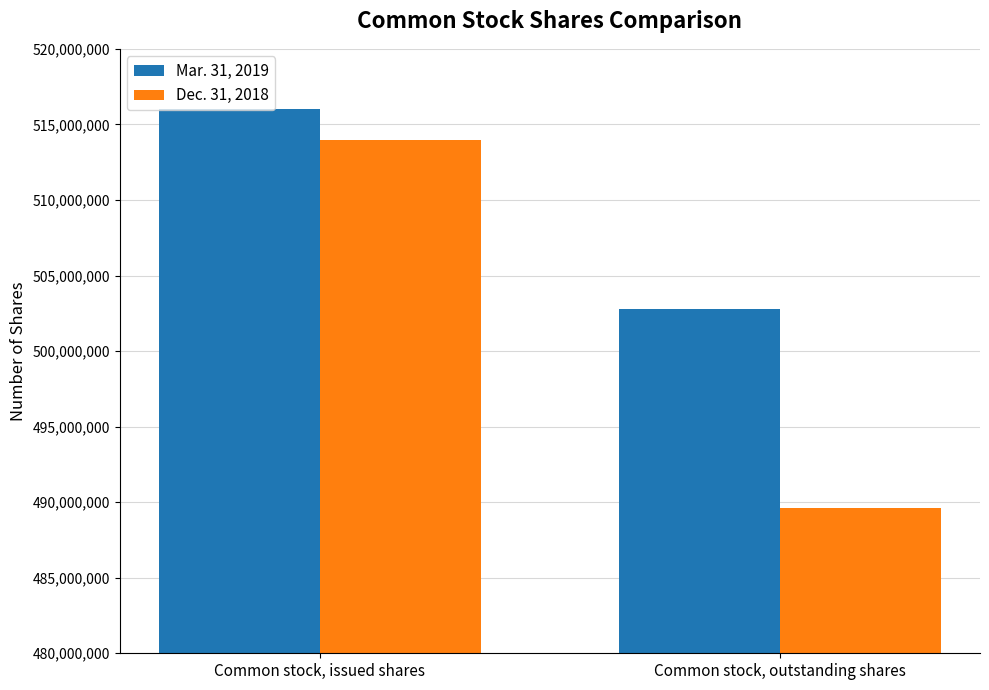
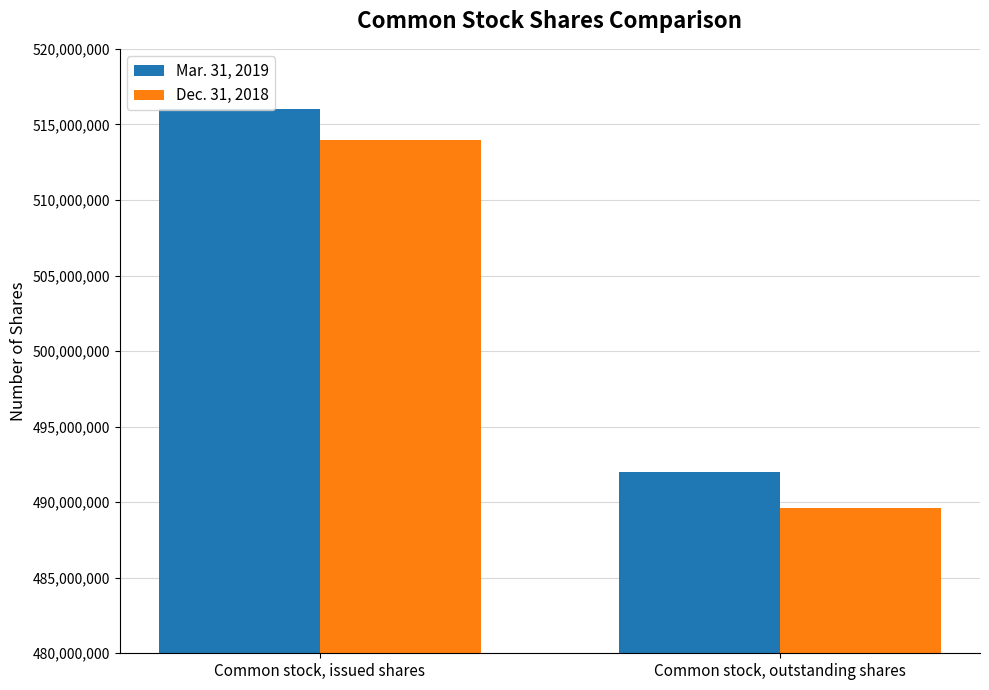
Mar. 31, 2019, Common stock, outstanding shares: 502,800,000 -> 492,000,000
